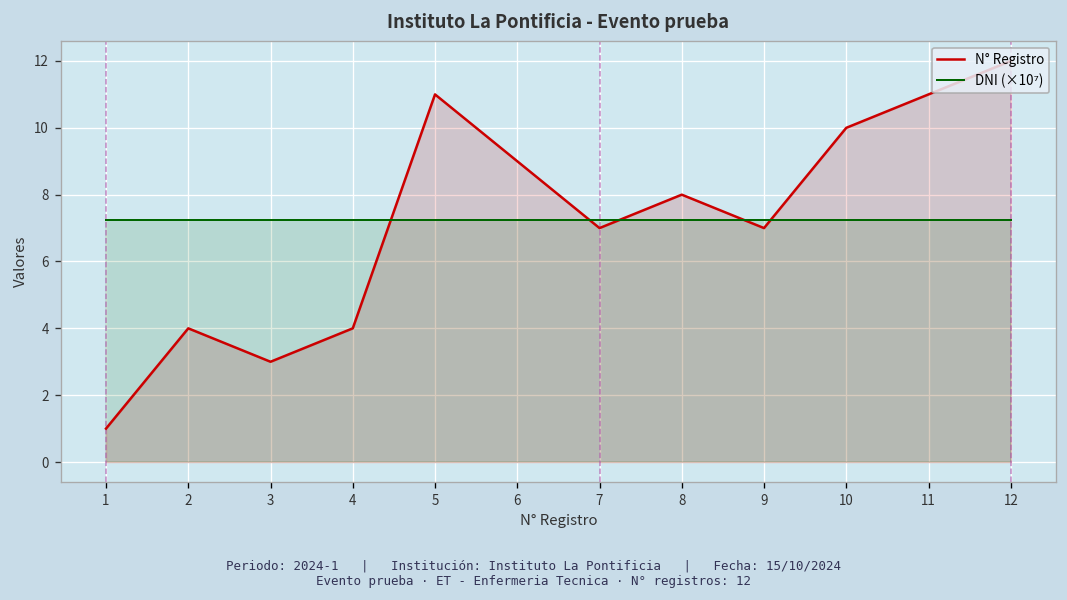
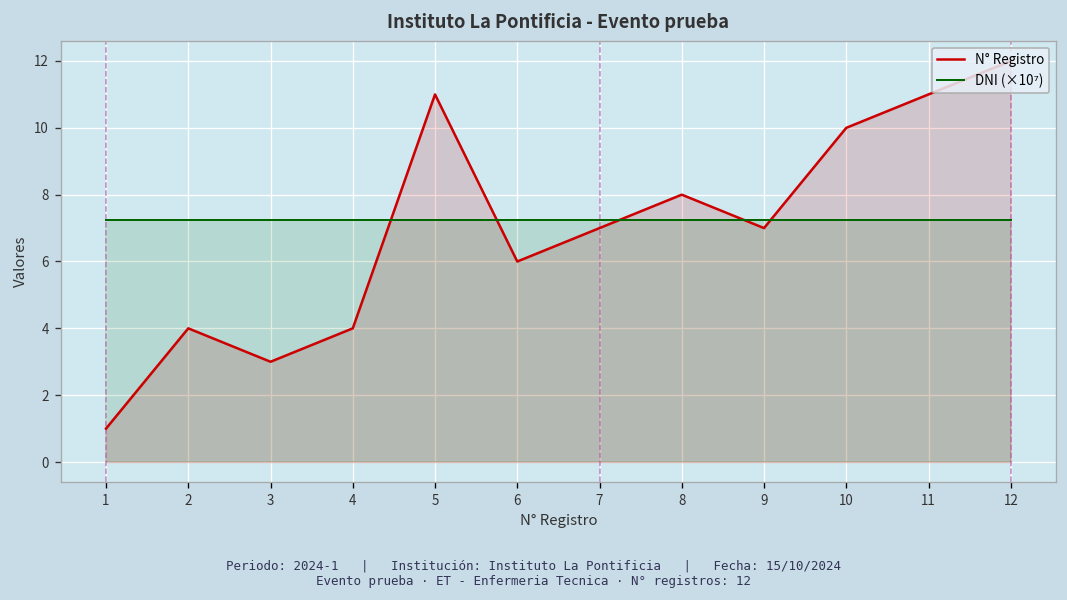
N° Registro, 6: 9 -> 6
